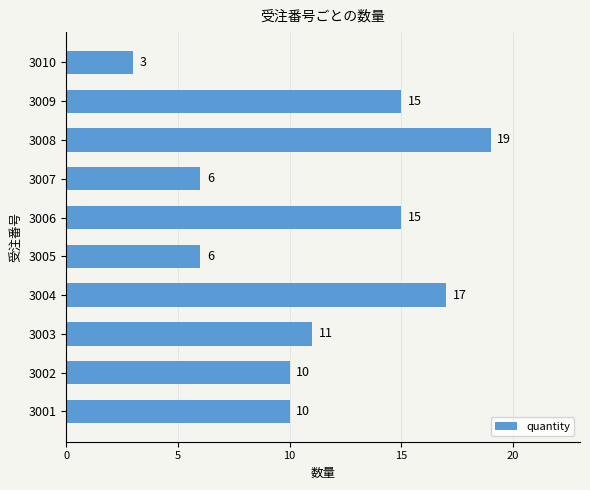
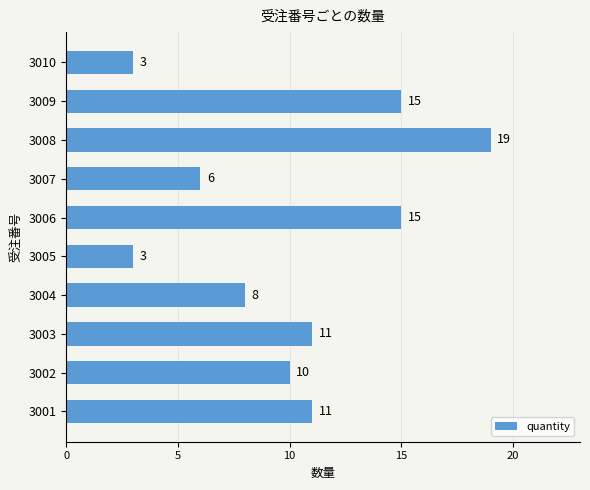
3005: 6 -> 3
3004: 17 -> 8
3001: 10 -> 11
